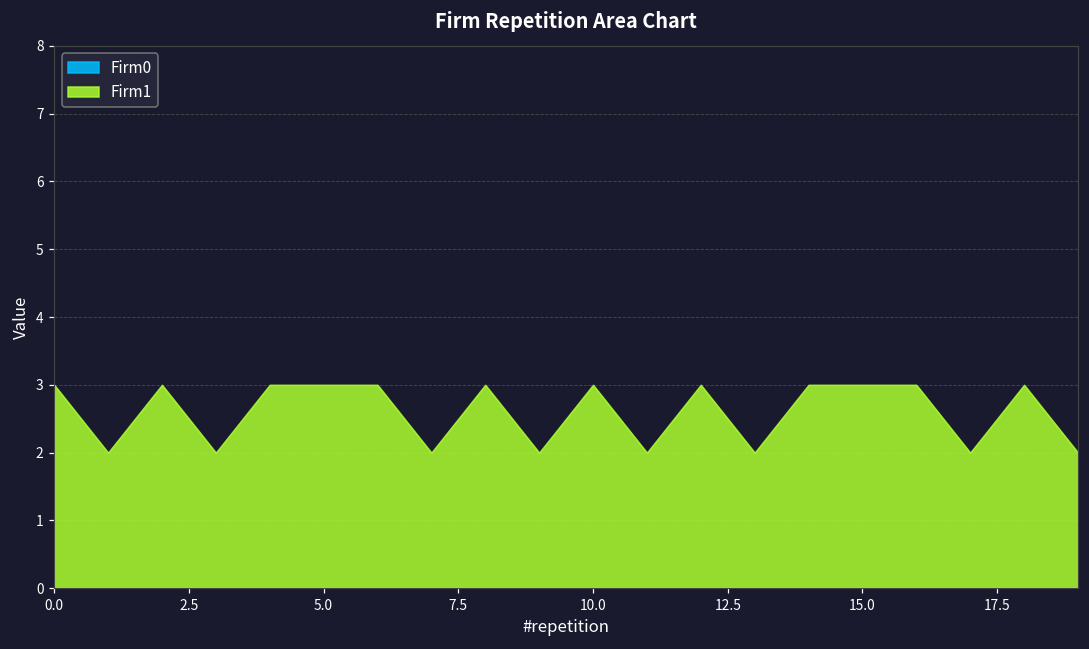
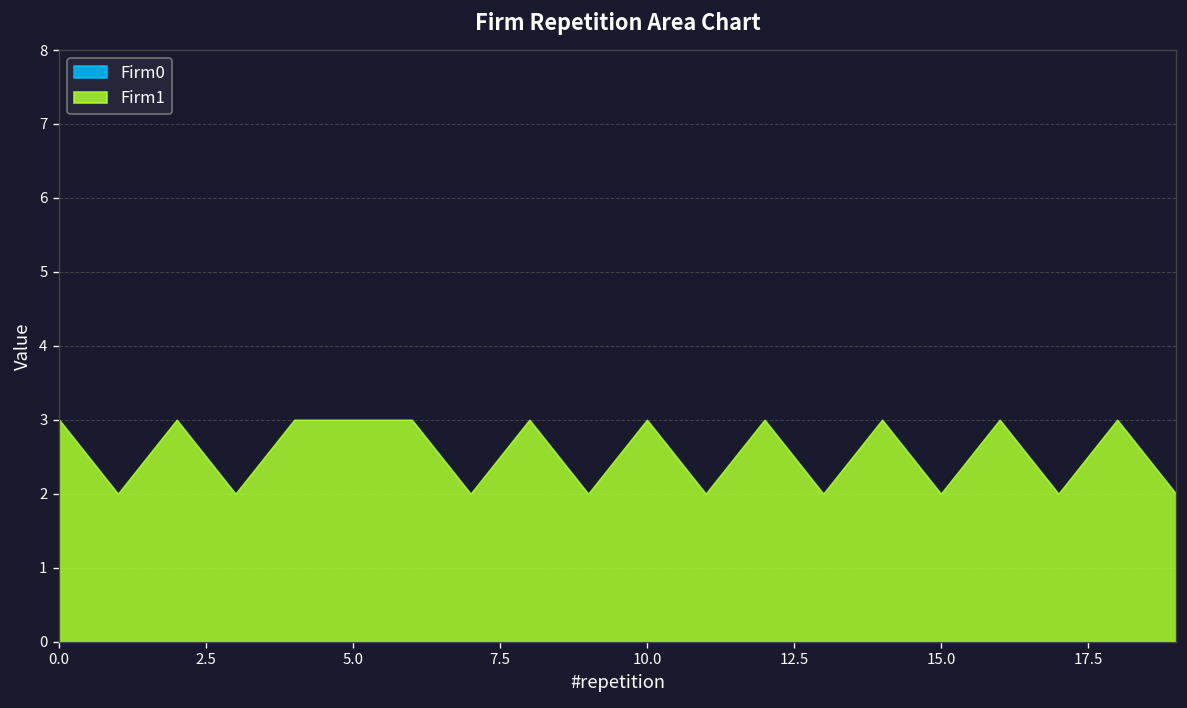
Firm1, 15.0: 3 -> 2
